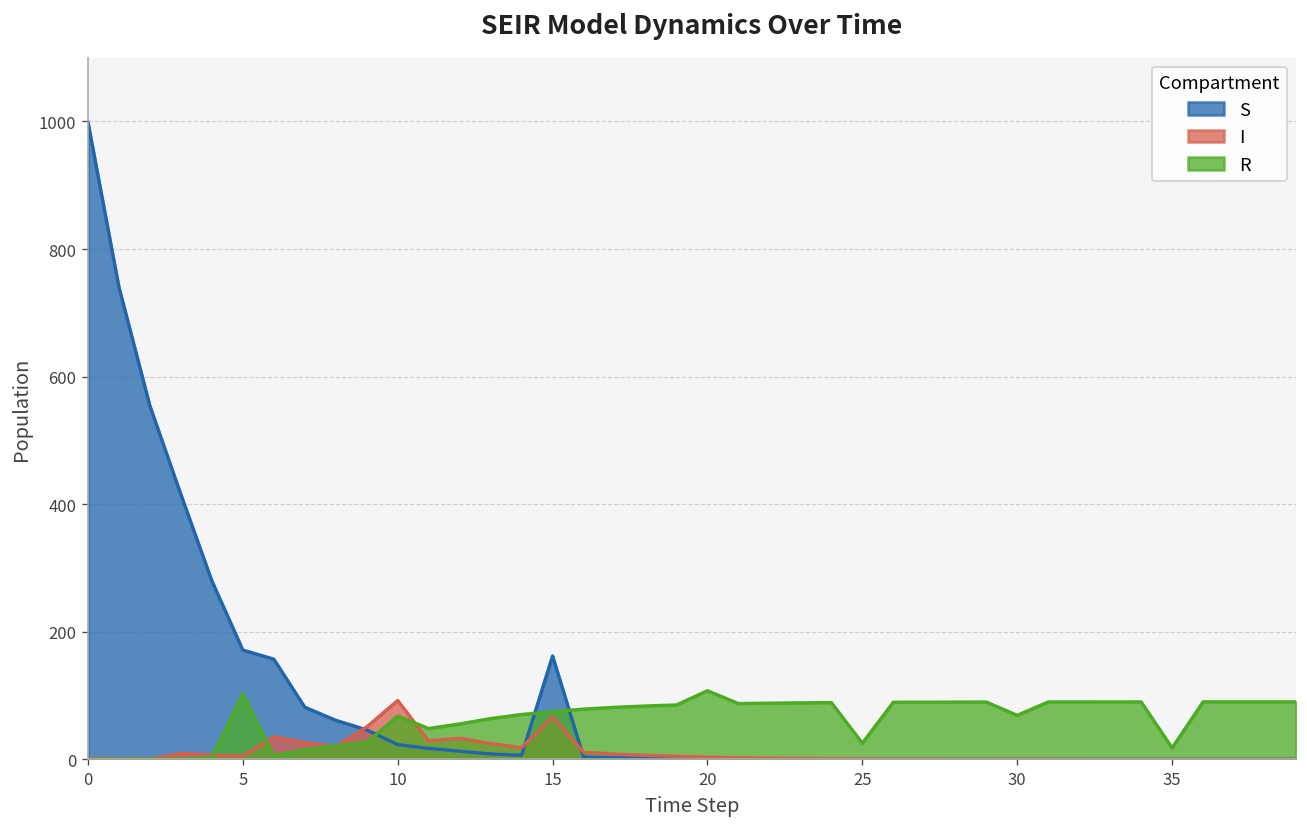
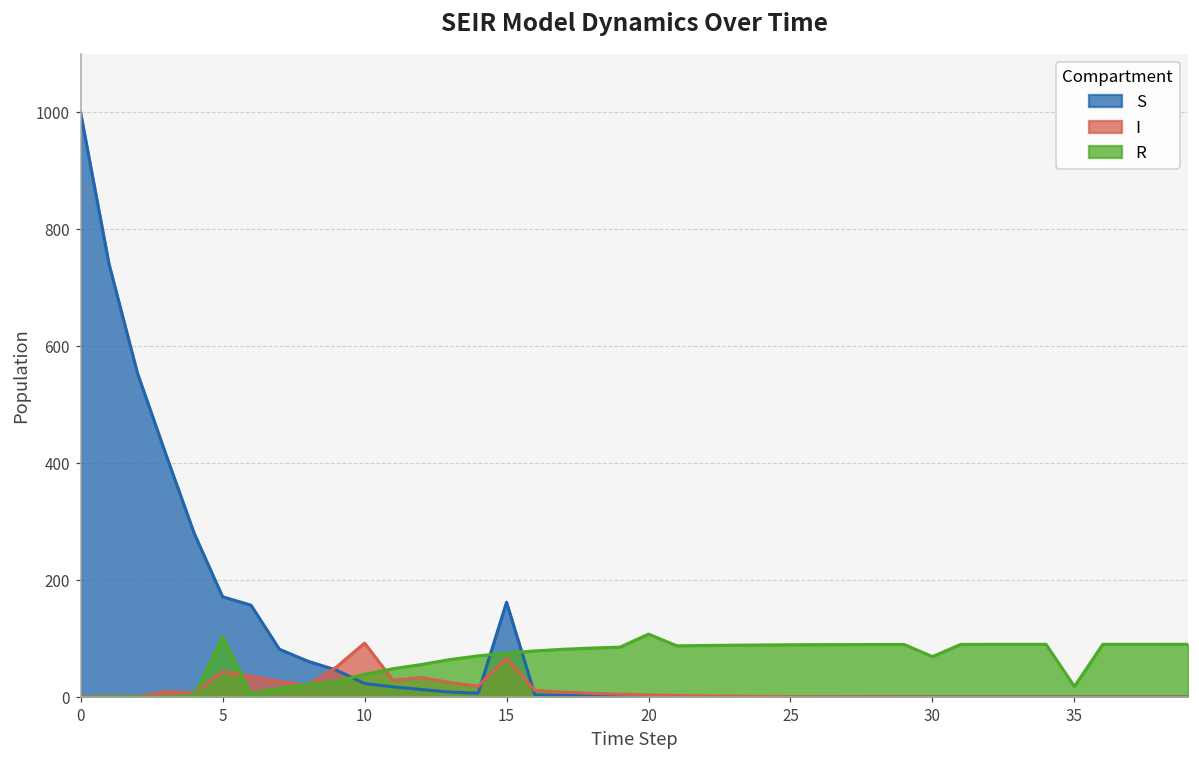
I, 5: 10 -> 40
R, 10: 70 -> 40
R, 25: 30 -> 90
